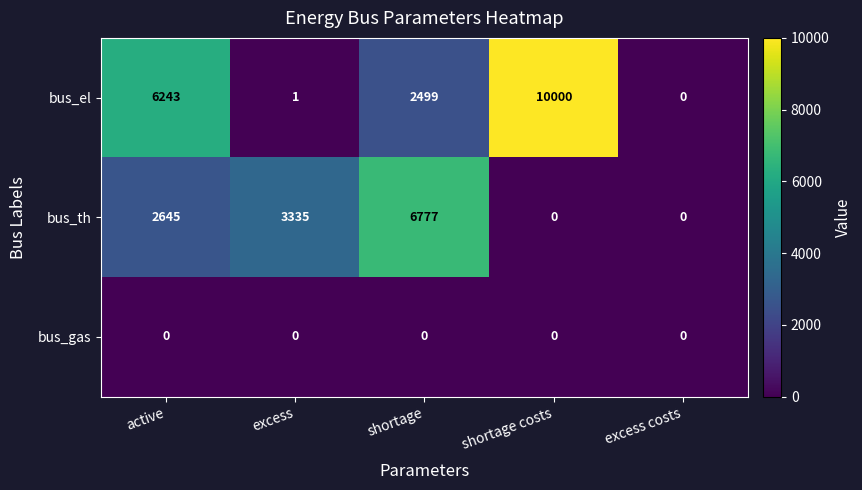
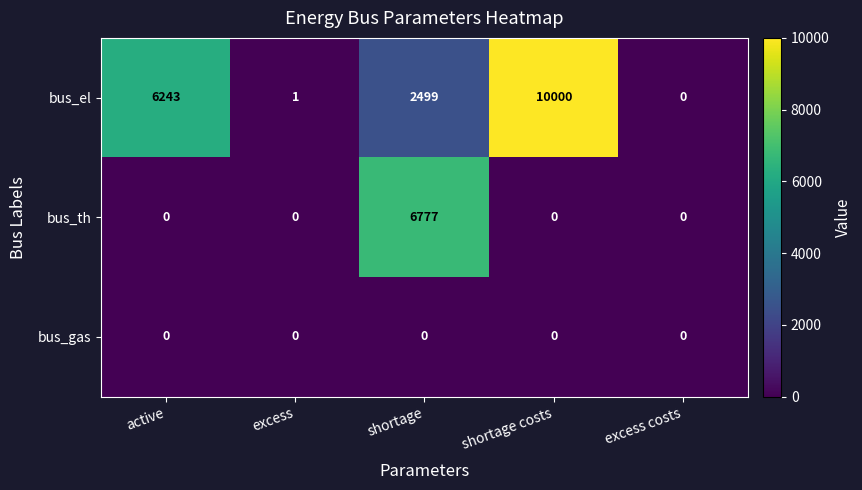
bus_th, active: 2645 -> 0
bus_th, excess: 3335 -> 0
